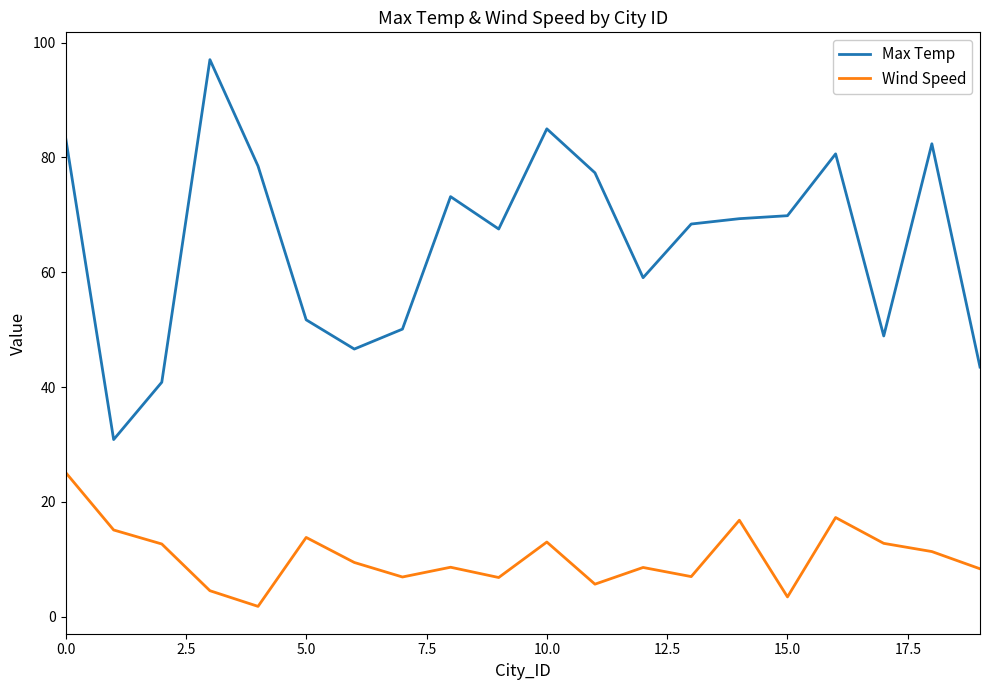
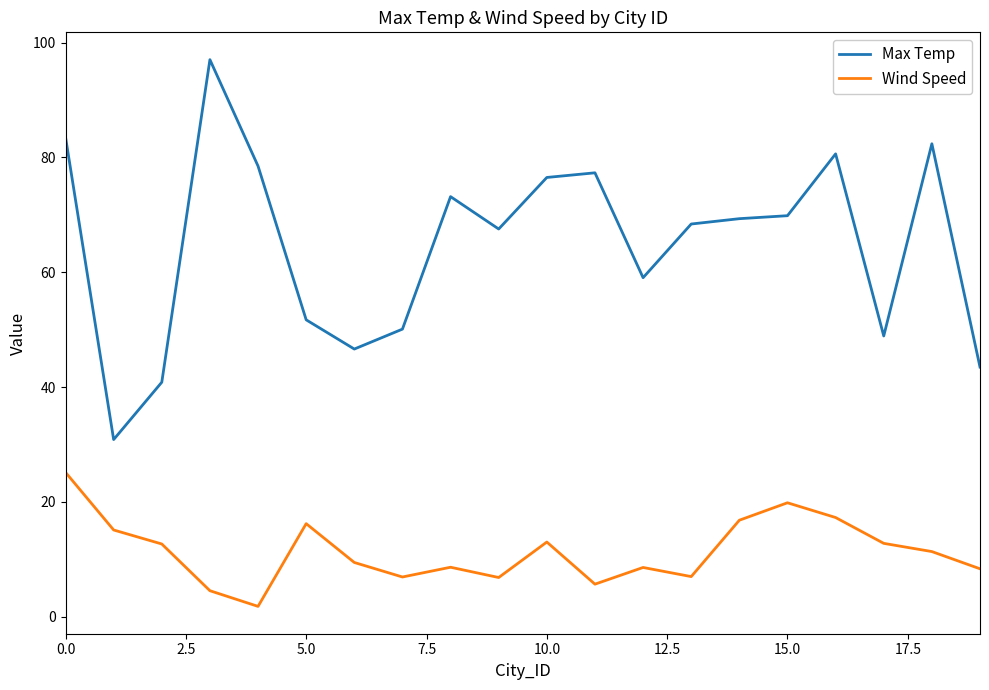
Wind Speed, 5.0: 14 -> 16
Max Temp, 10.0: 85 -> 77
Wind Speed, 15.0: 3 -> 20
